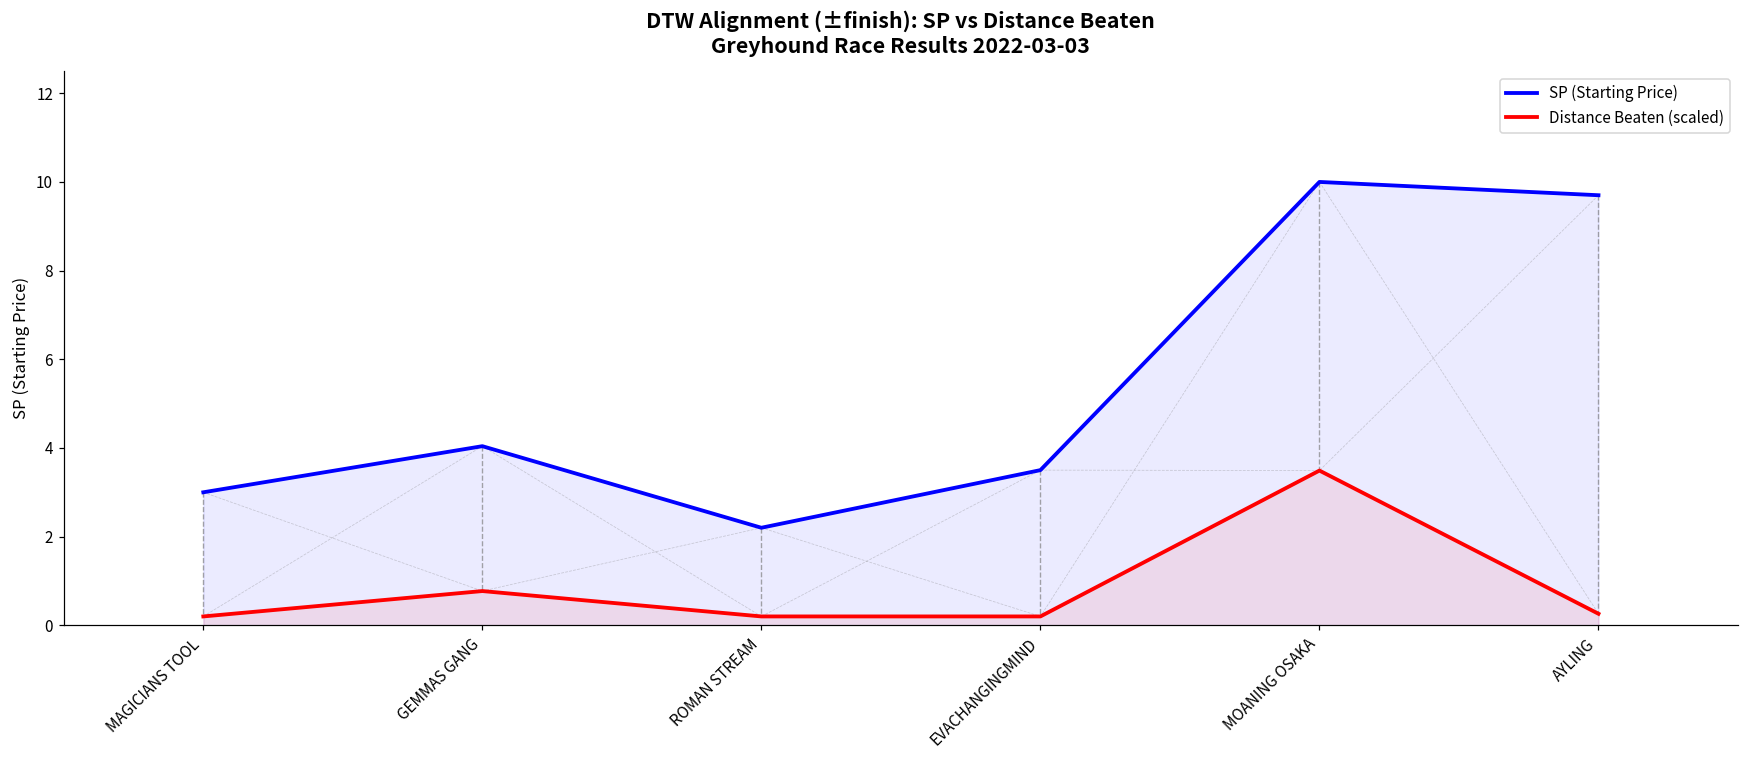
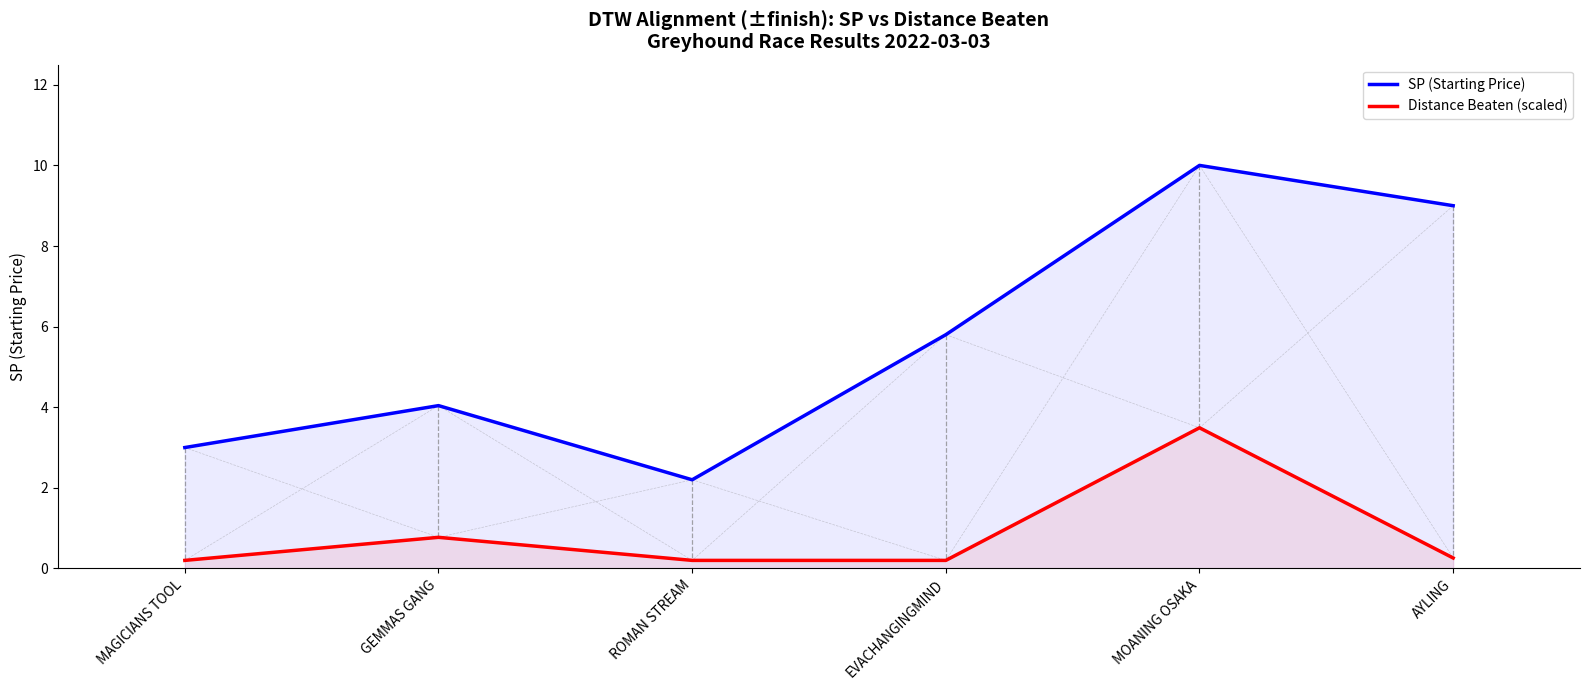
SP (Starting Price), EVACHANGINGMIND: 3.5 -> 5.8
SP (Starting Price), AYLING: 9.7 -> 9.0
